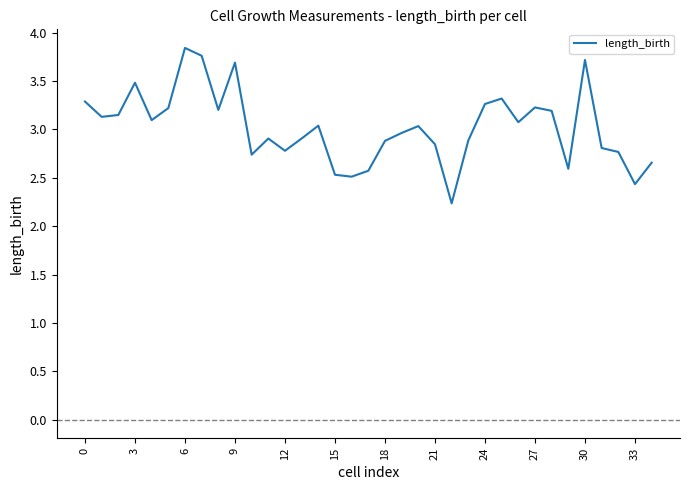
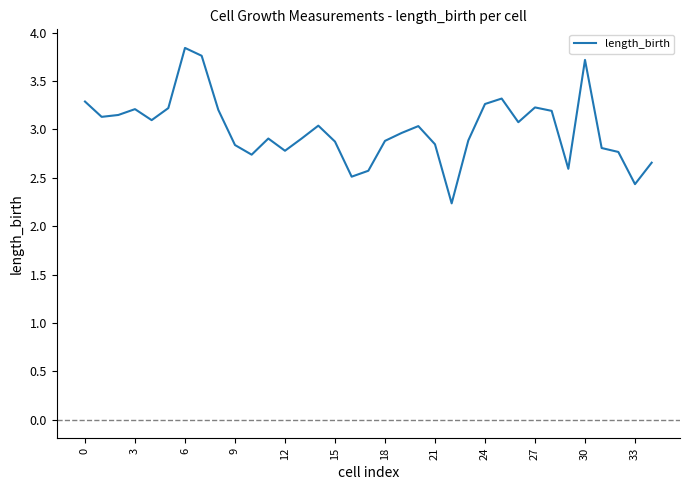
3: 3.5 -> 3.2
9: 3.7 -> 2.8
15: 2.5 -> 2.9
